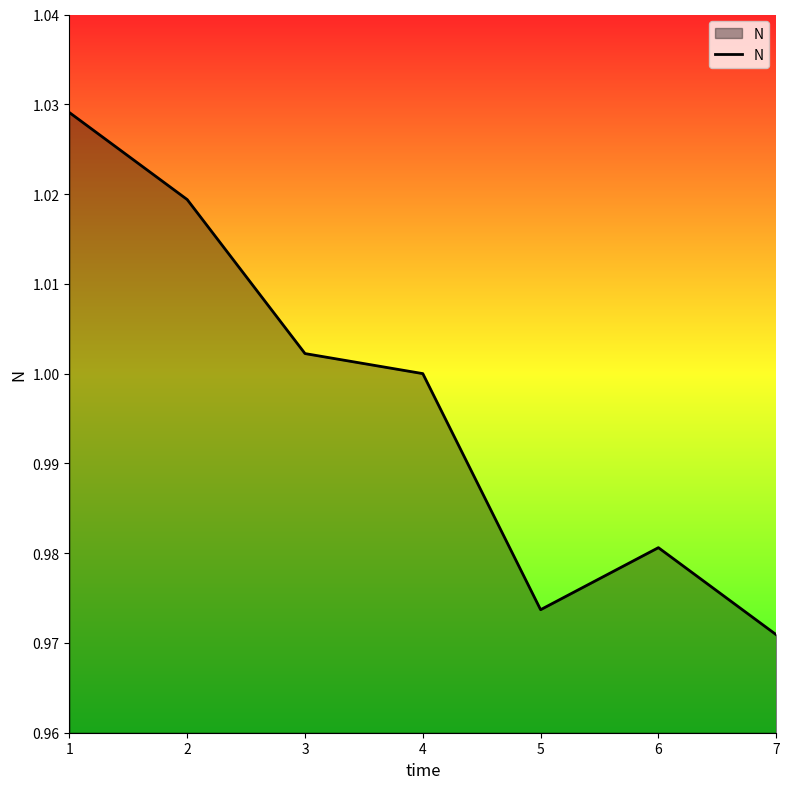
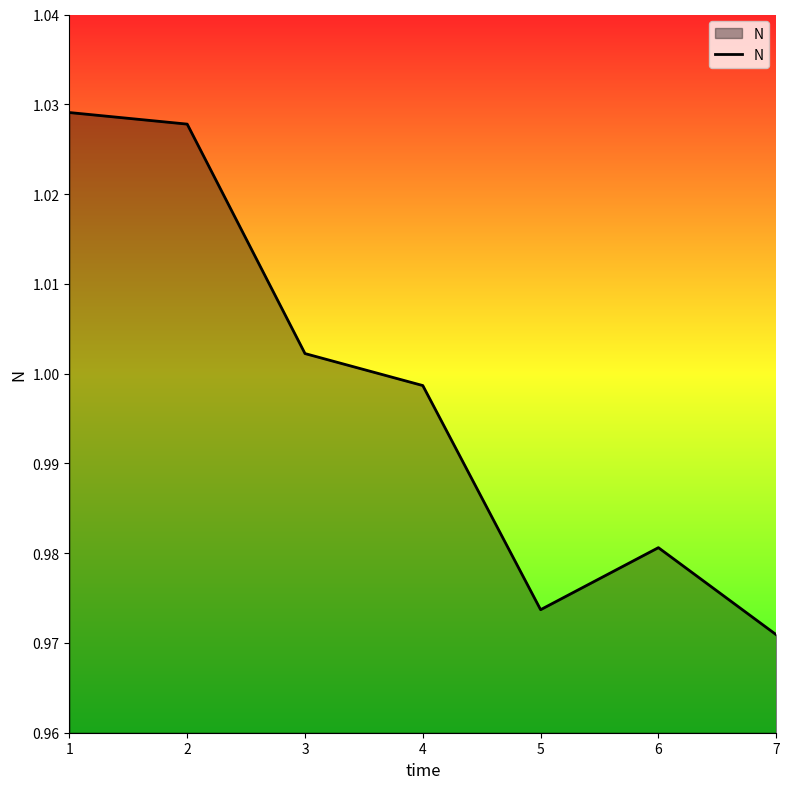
2: 1.019 -> 1.028
4: 1.000 -> 0.999
